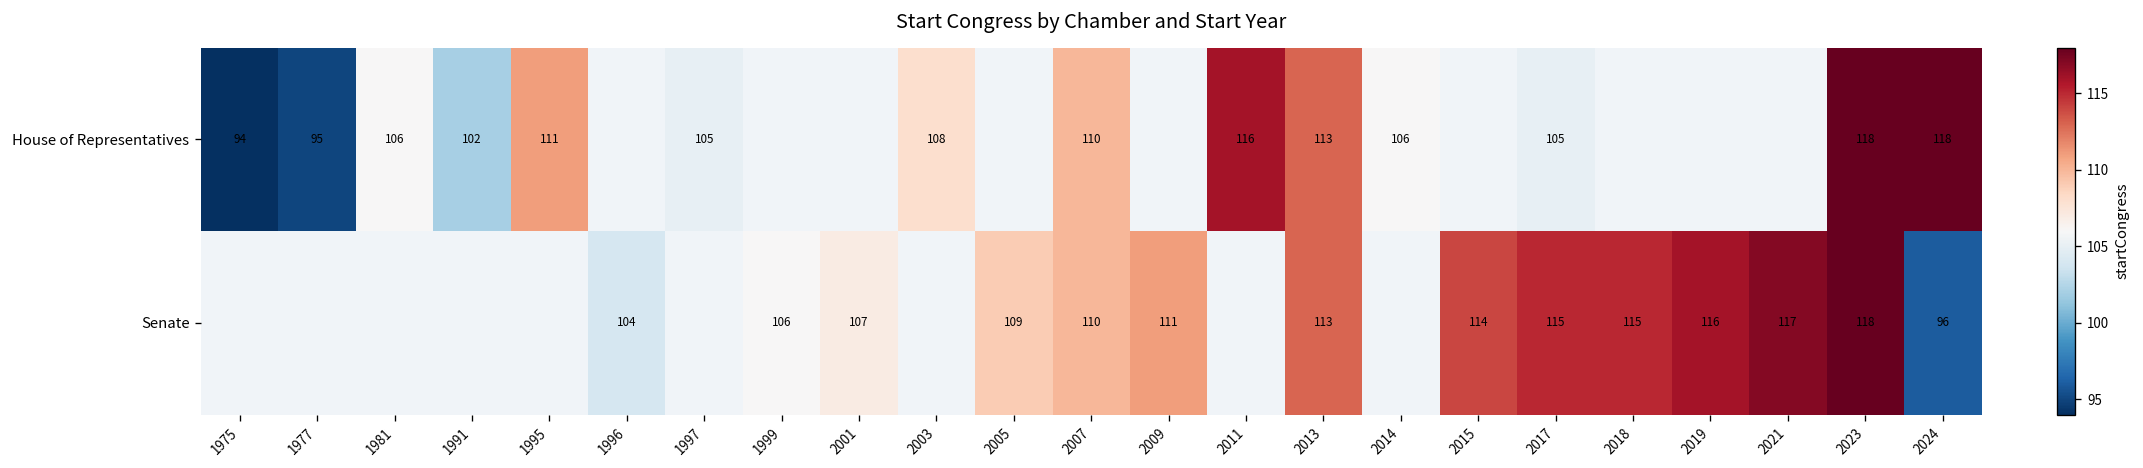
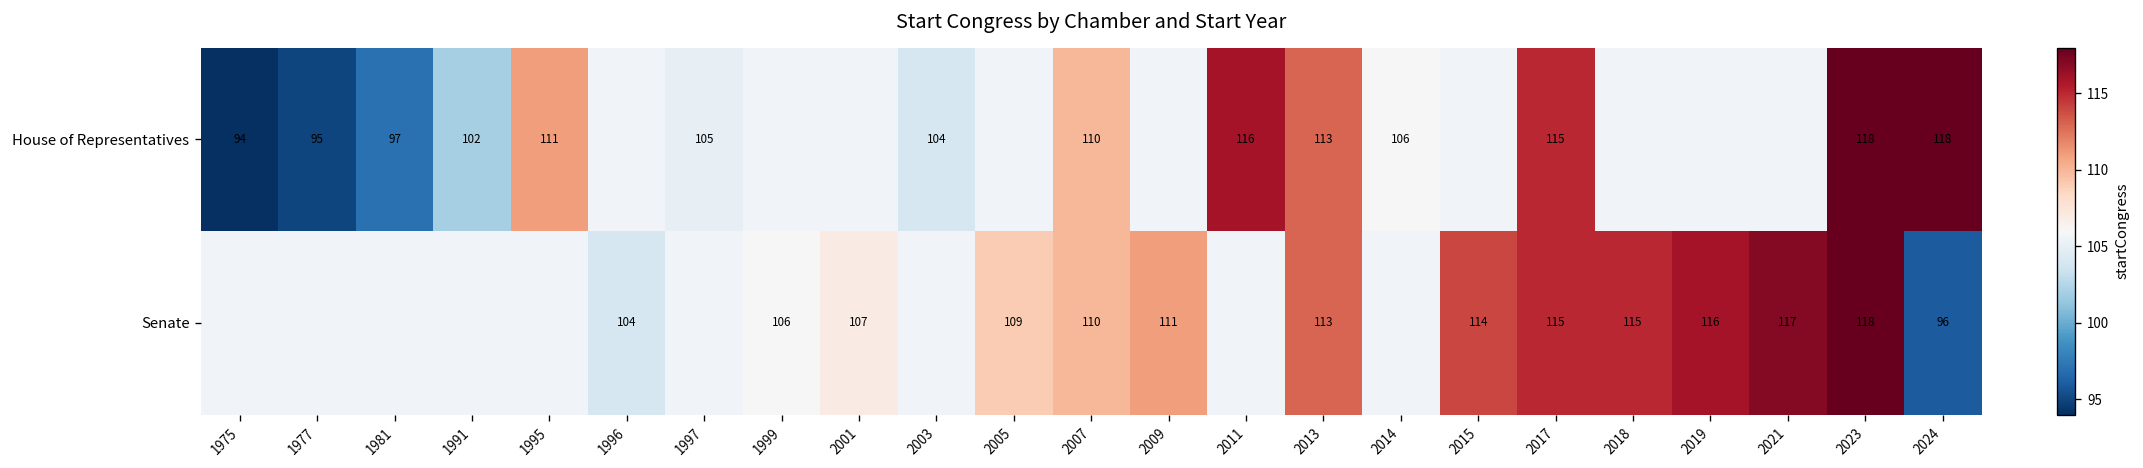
House of Representatives, 1981: 106 -> 97
House of Representatives, 2003: 108 -> 104
House of Representatives, 2017: 105 -> 115
